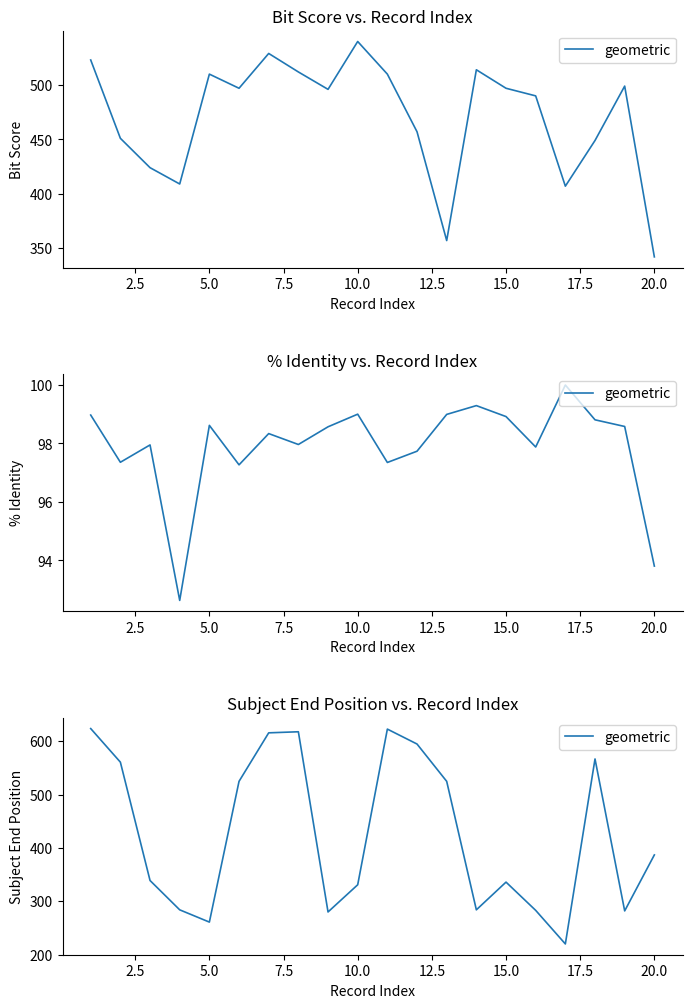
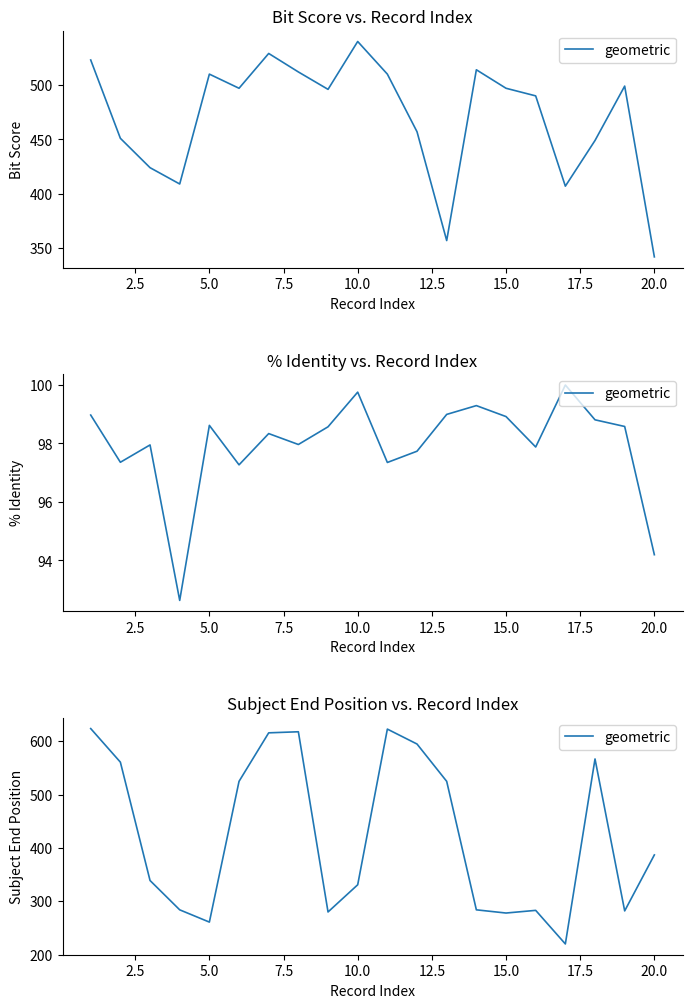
% Identity vs. Record Index, 10.0: 99.0 -> 99.8
% Identity vs. Record Index, 20.0: 93.8 -> 94.2
Subject End Position vs. Record Index, 15.0: 340 -> 280
